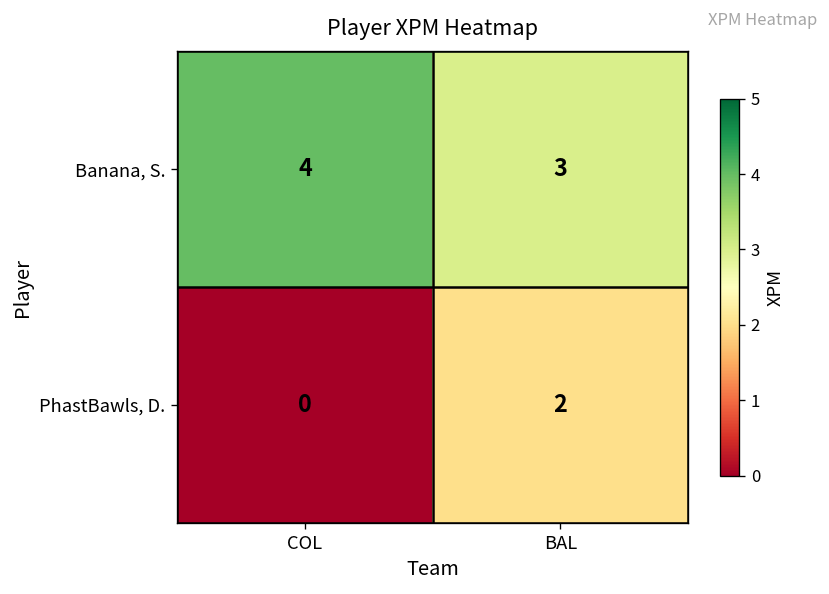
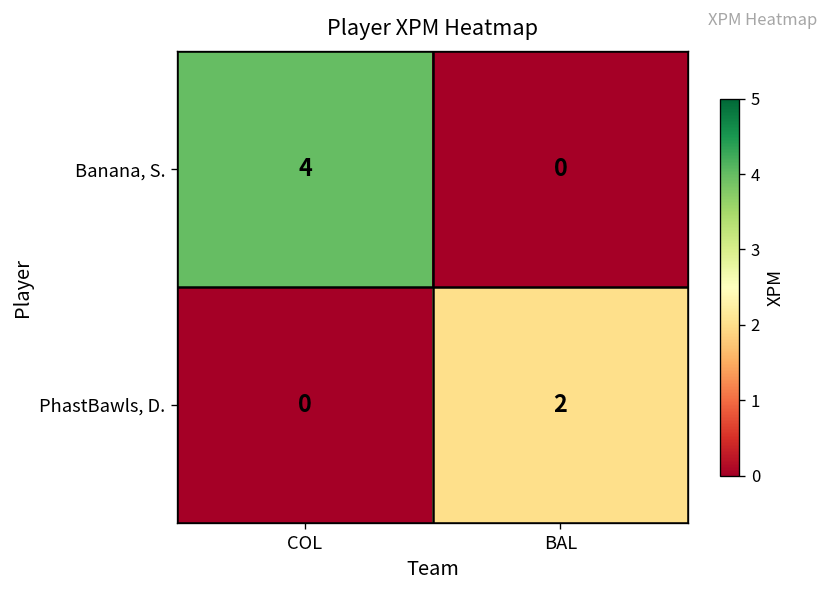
Banana, S., BAL: 3 -> 0
